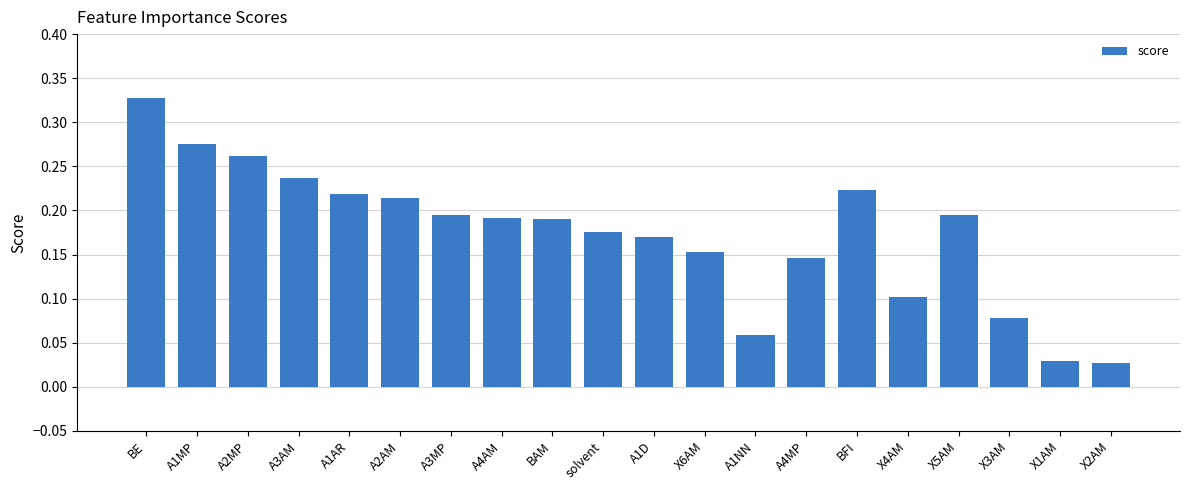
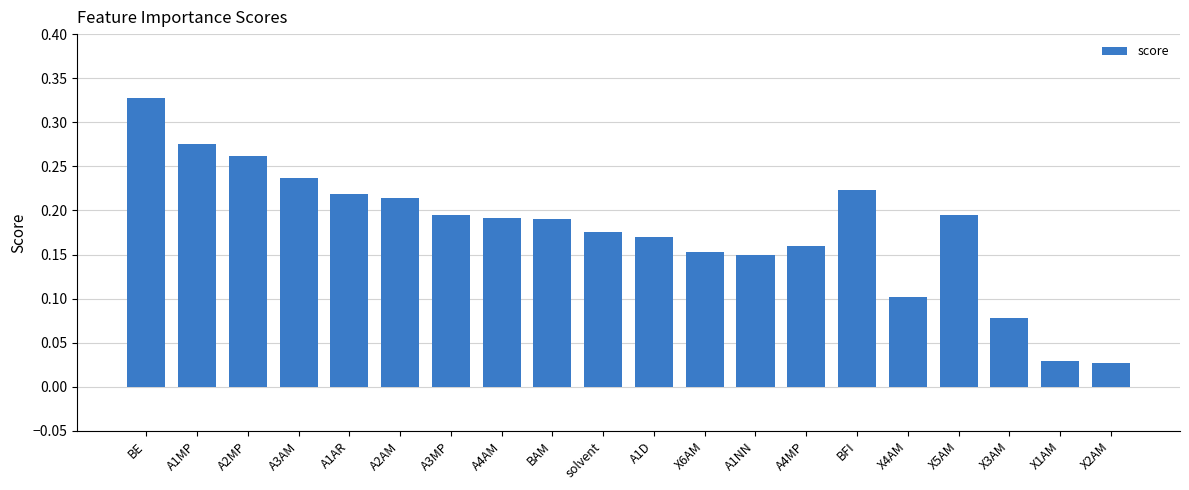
A1NN: 0.06 -> 0.15
A4MP: 0.15 -> 0.16
